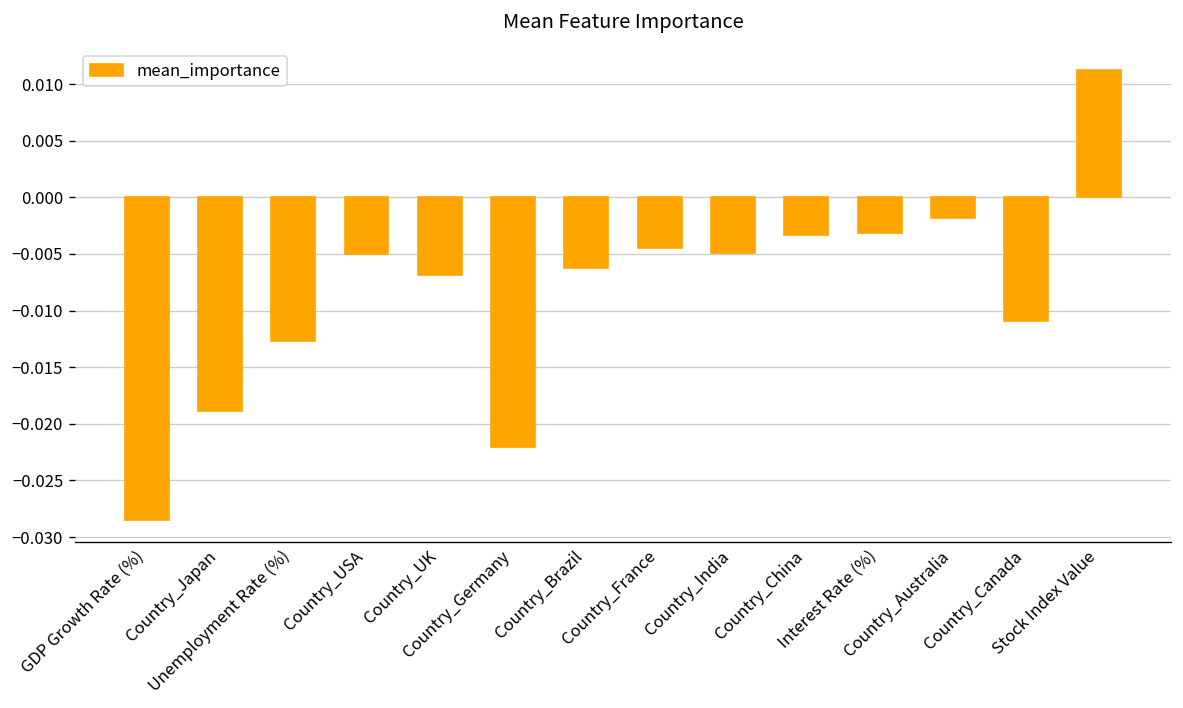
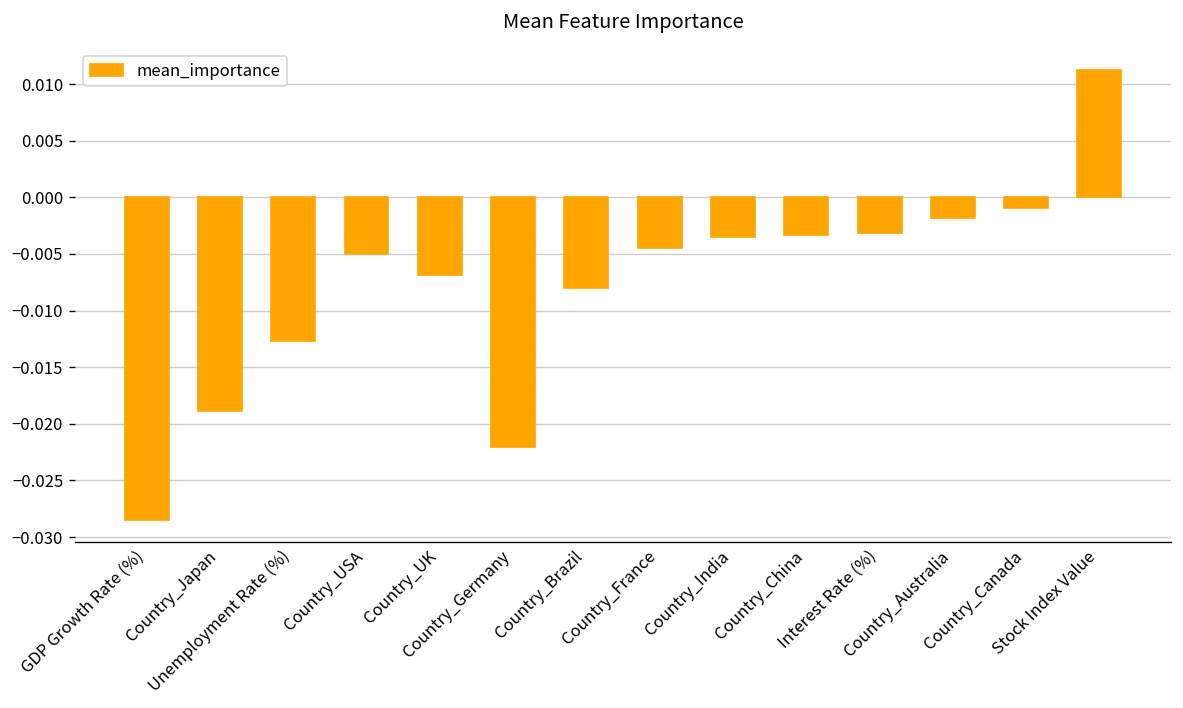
Country_Brazil: -0.006 -> -0.008
Country_India: -0.005 -> -0.003
Country_Canada: -0.011 -> -0.001
